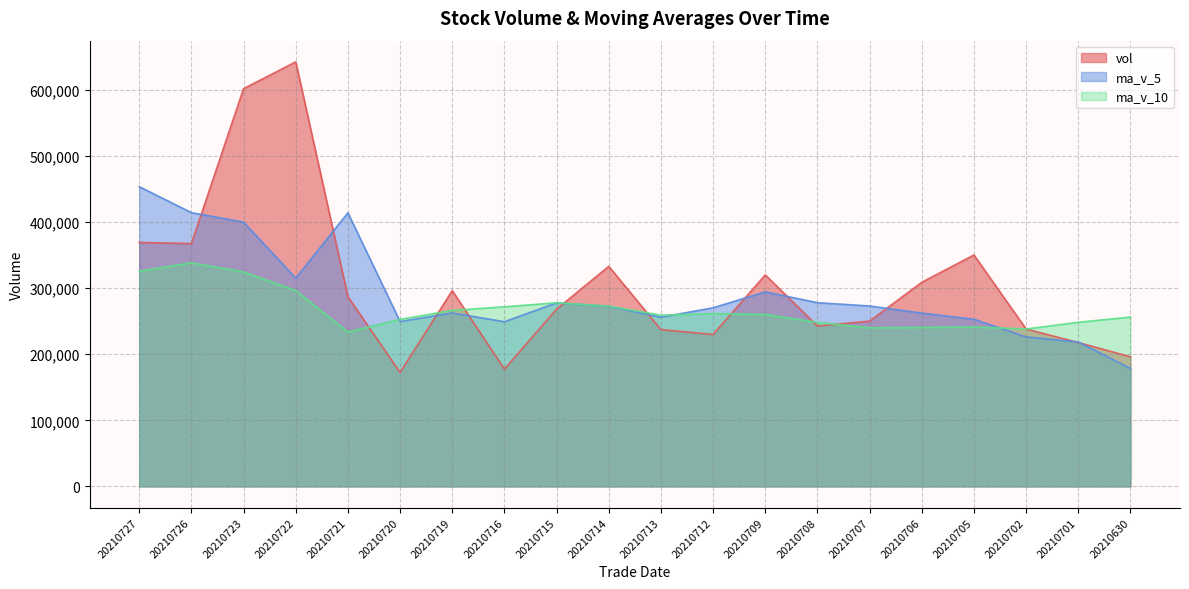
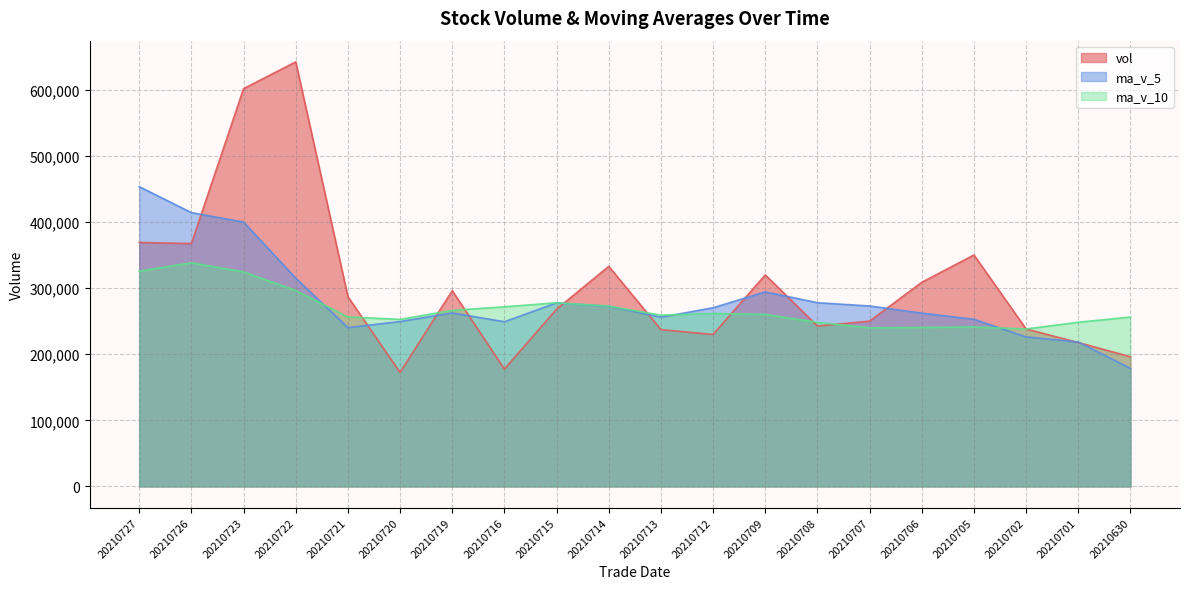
ma_v_5, 20210721: 410,000 -> 240,000
ma_v_10, 20210721: 230,000 -> 260,000
